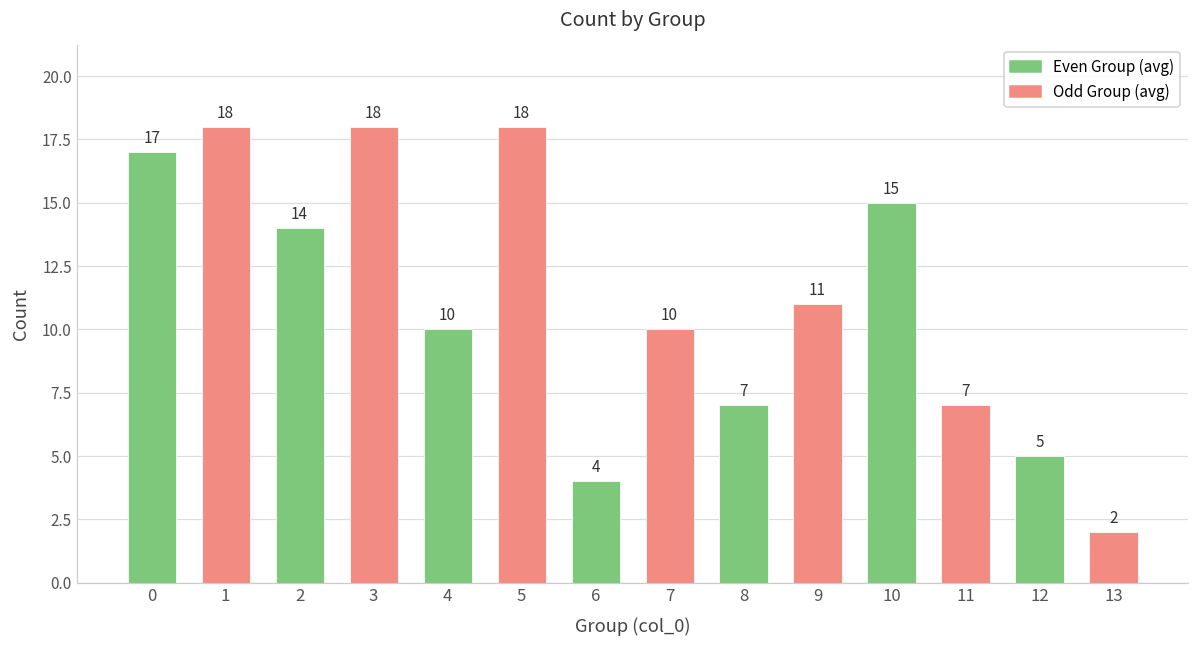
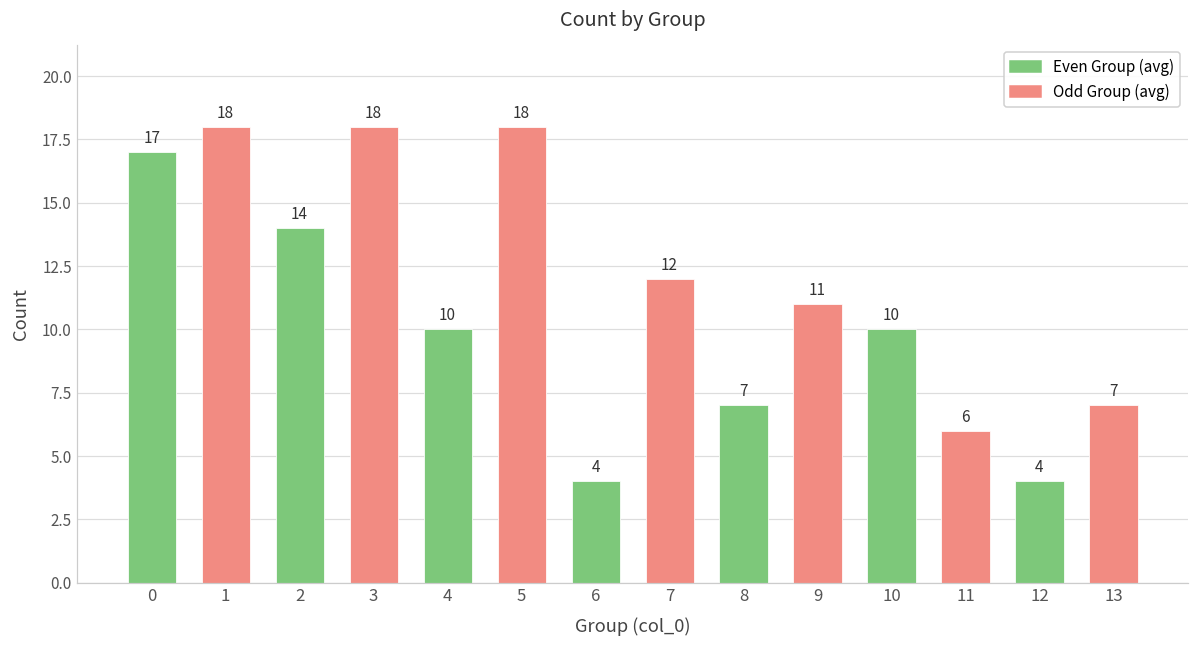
7: 10 -> 12
10: 15 -> 10
11: 7 -> 6
12: 5 -> 4
13: 2 -> 7
